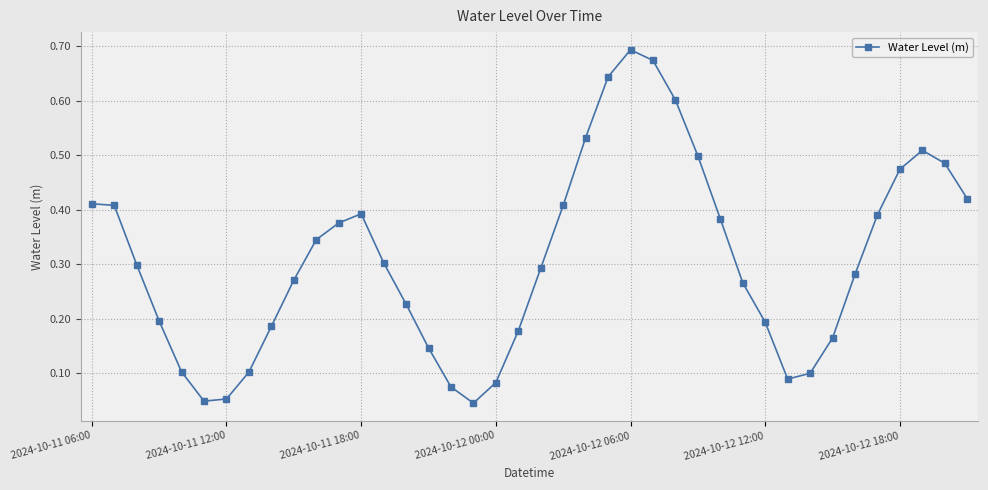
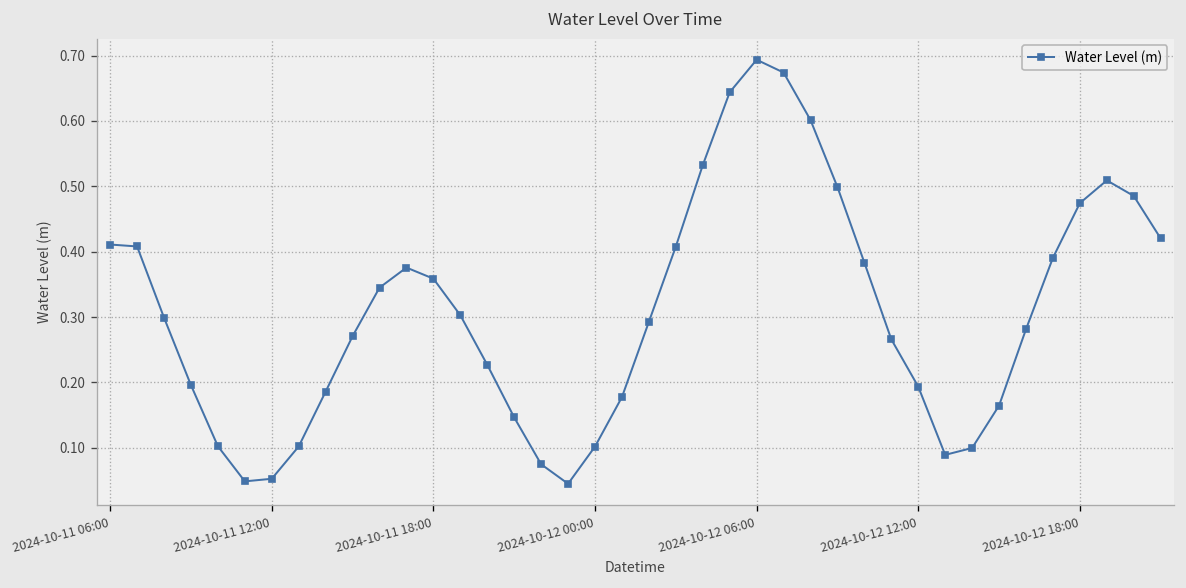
2024-10-11 18:00: 0.39 -> 0.36
2024-10-12 00:00: 0.08 -> 0.10
